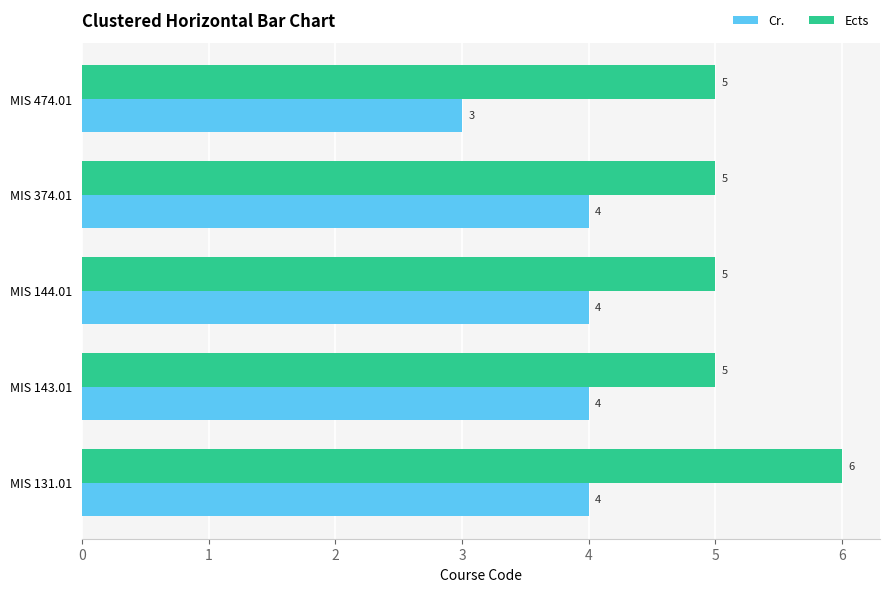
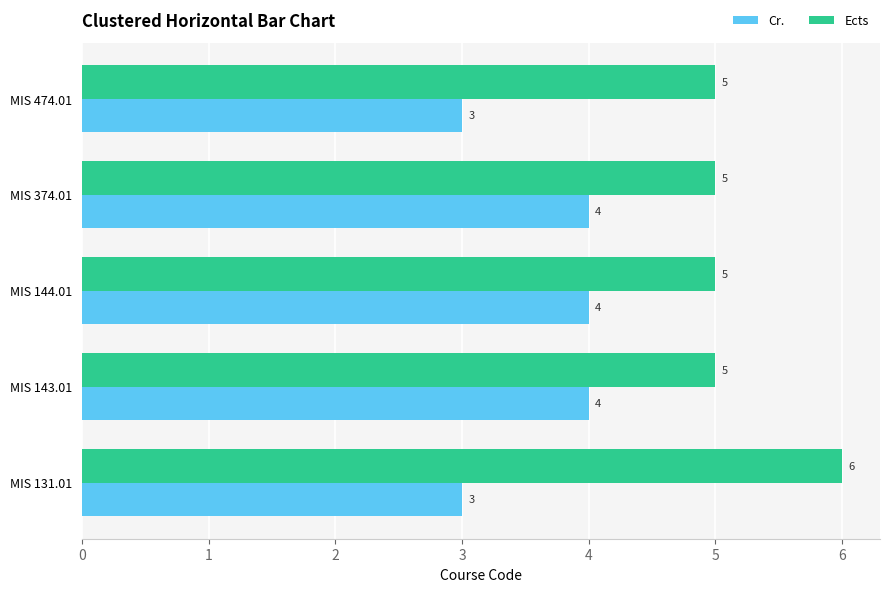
Cr., MIS 131.01: 4 -> 3
